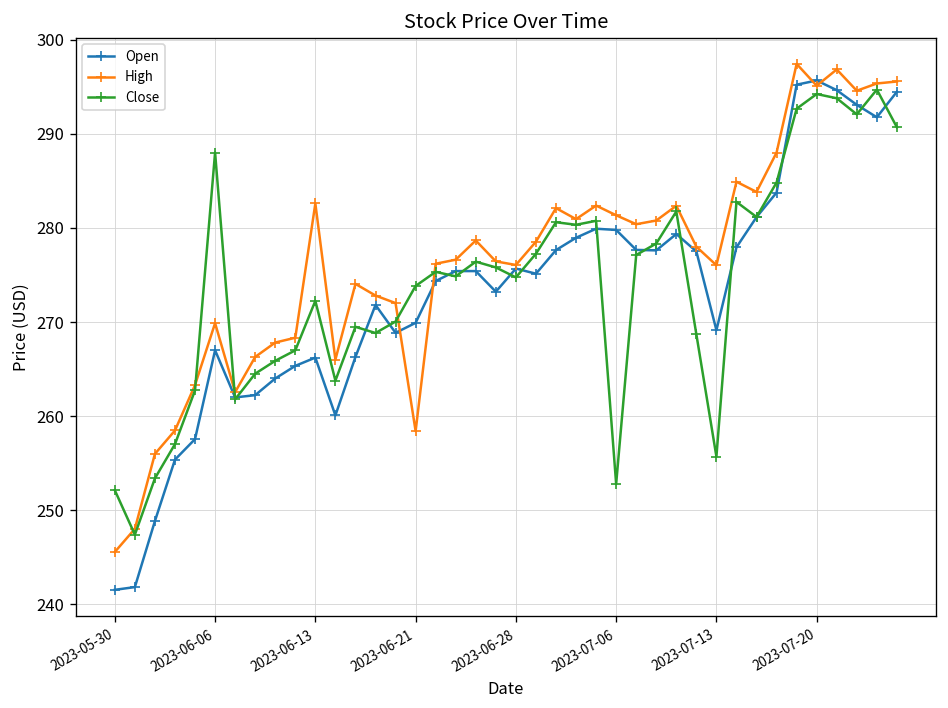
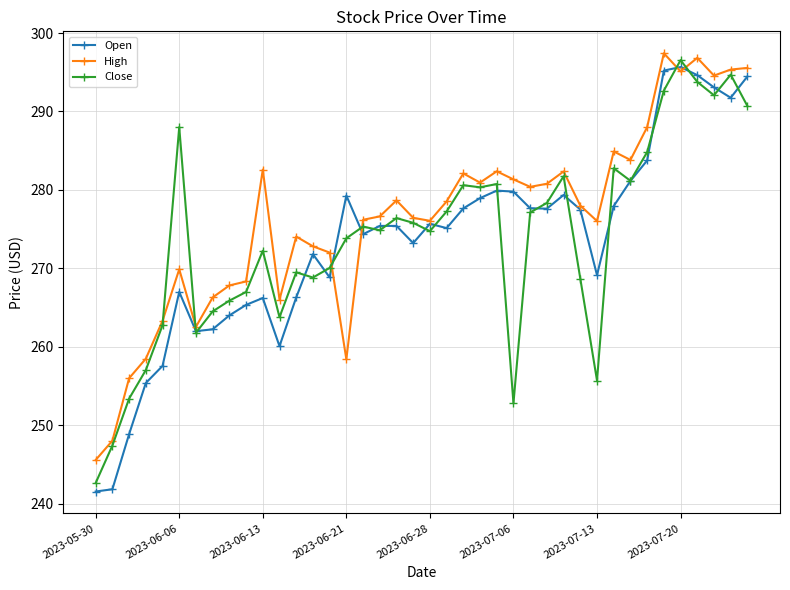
Close, 2023-05-30: 252 -> 243
Open, 2023-06-21: 270 -> 279
Close, 2023-07-20: 294 -> 297
